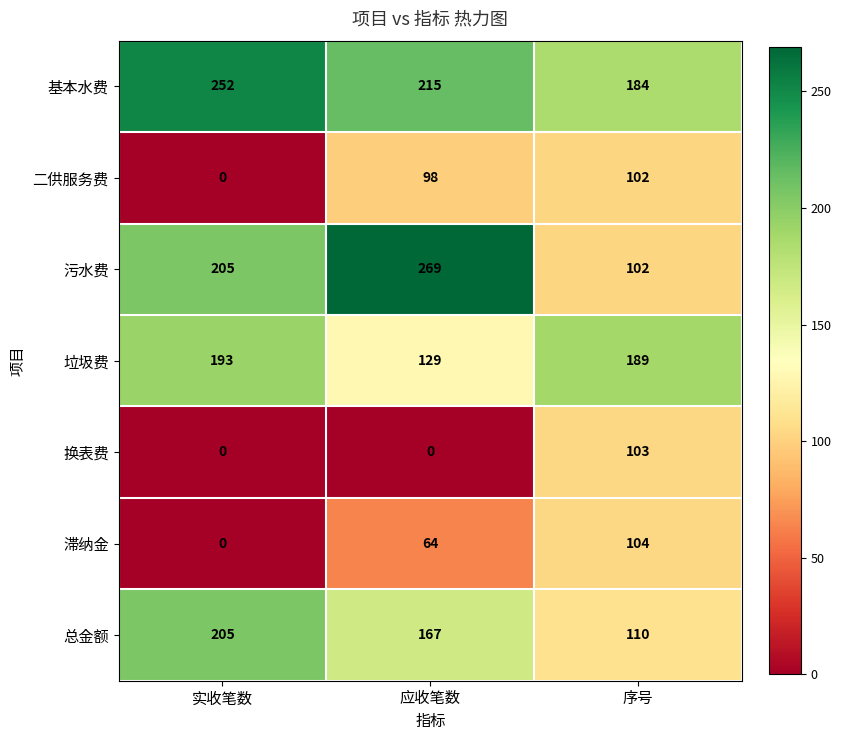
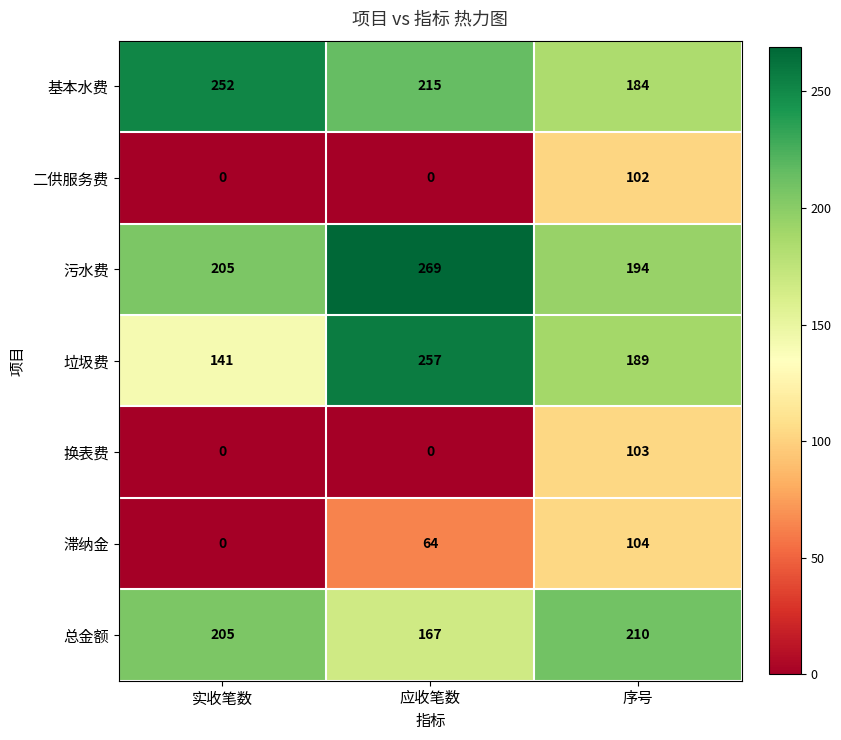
二供服务费, 应收笔数: 98 -> 0
污水费, 序号: 102 -> 194
垃圾费, 实收笔数: 193 -> 141
垃圾费, 应收笔数: 129 -> 257
总金额, 序号: 110 -> 210
